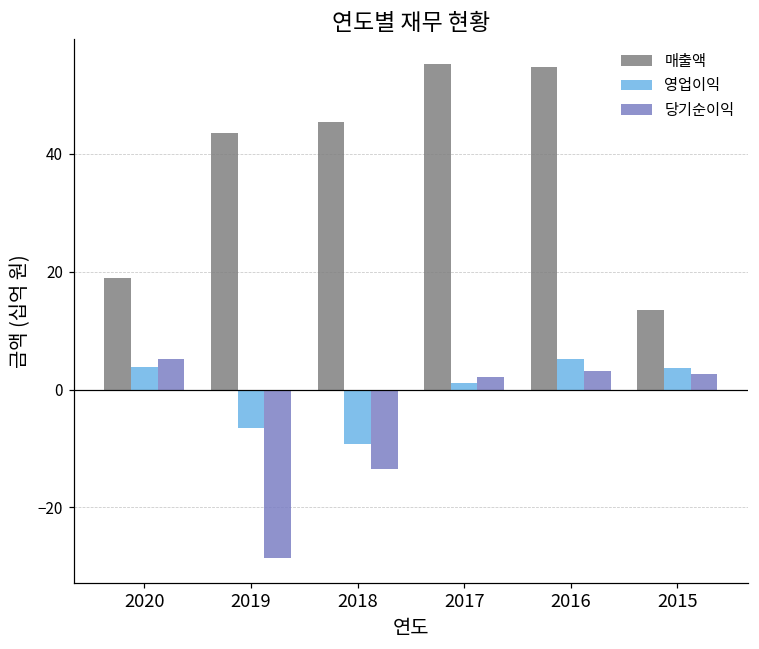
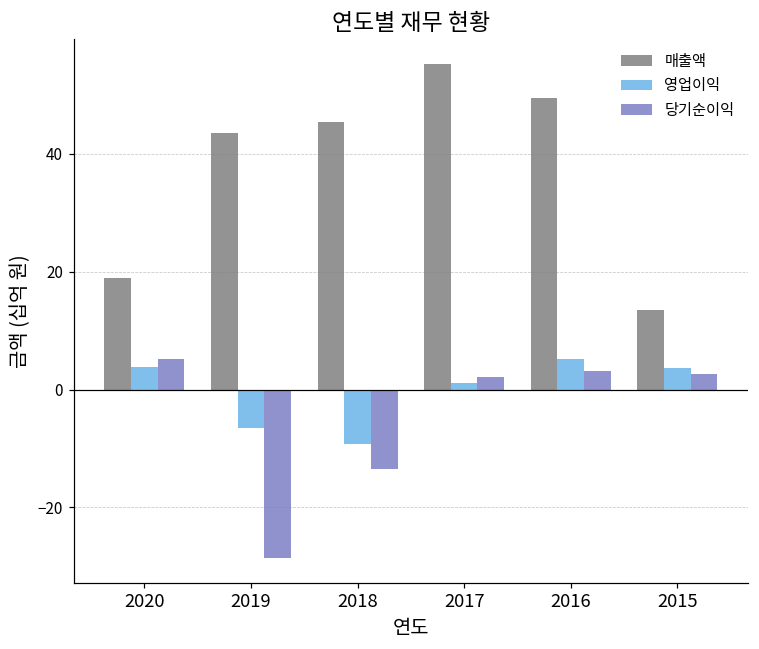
매출액, 2016: 55 -> 50
